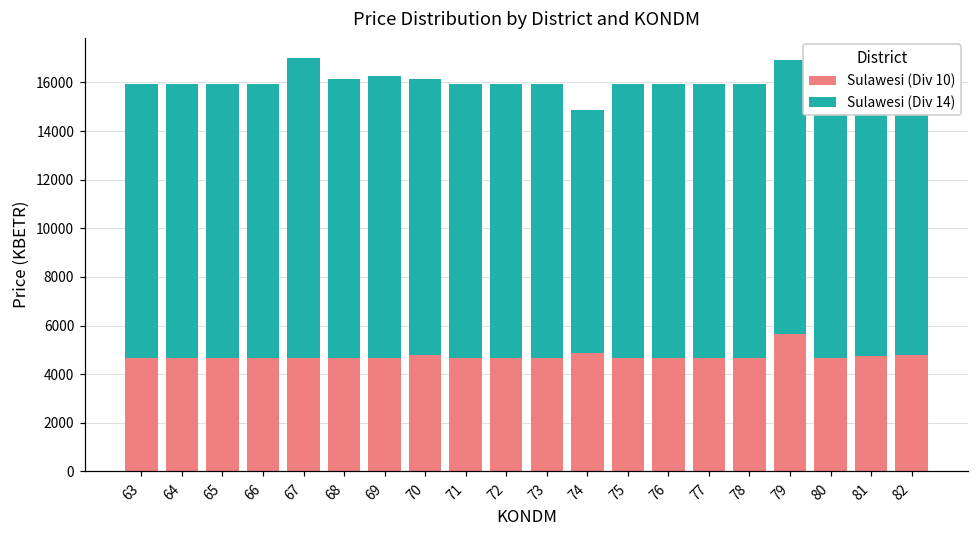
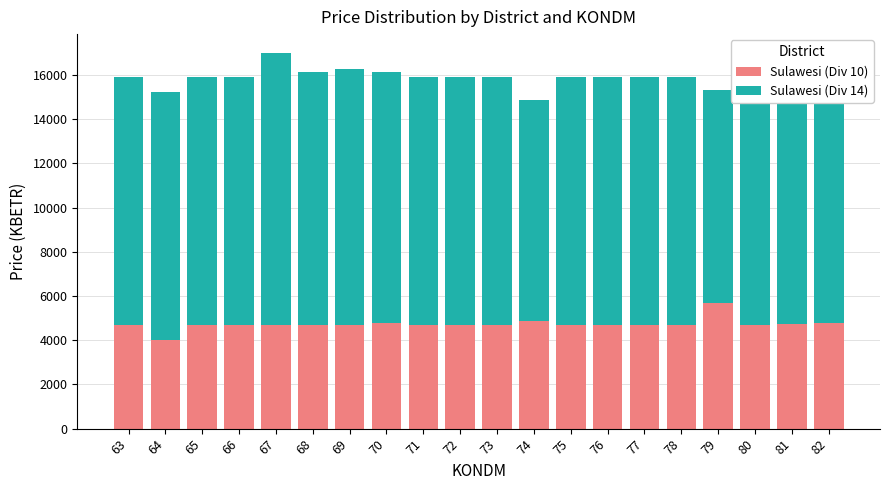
Sulawesi (Div 10), 64: 4700 -> 4000
Sulawesi (Div 14), 79: 11200 -> 9700
